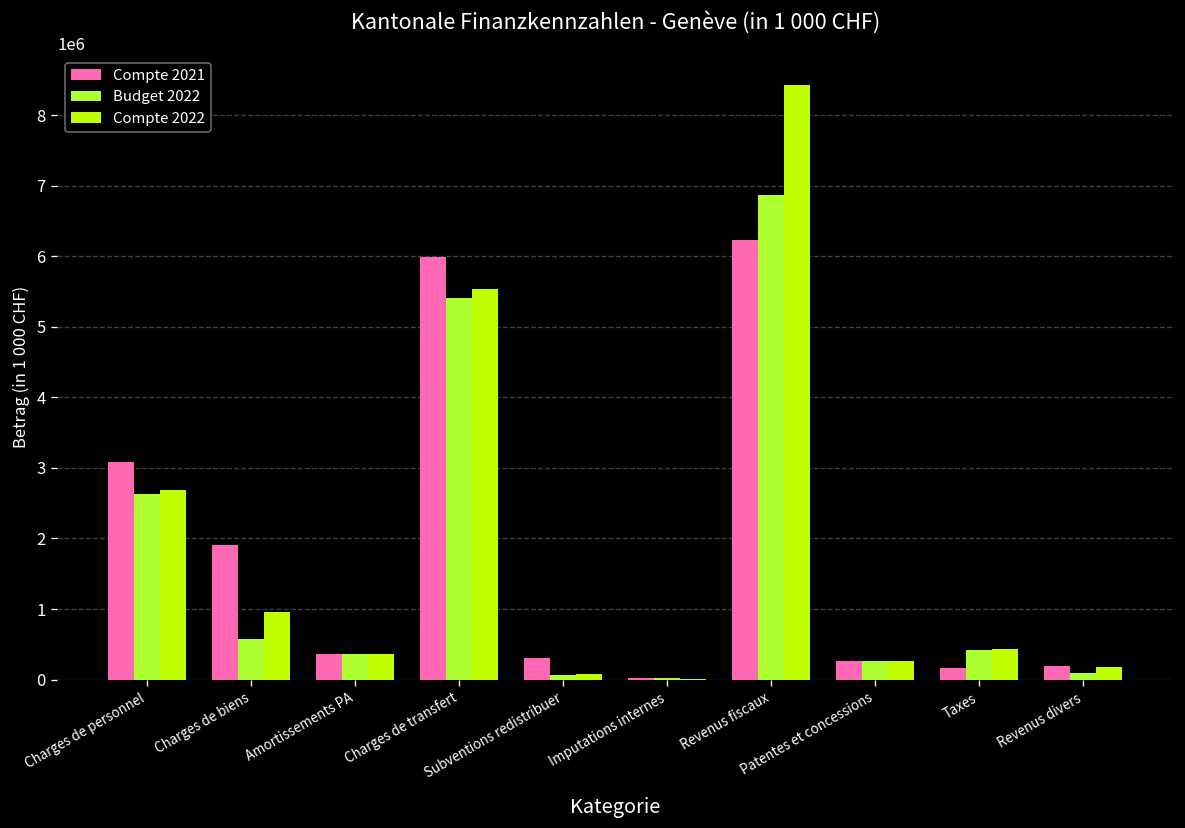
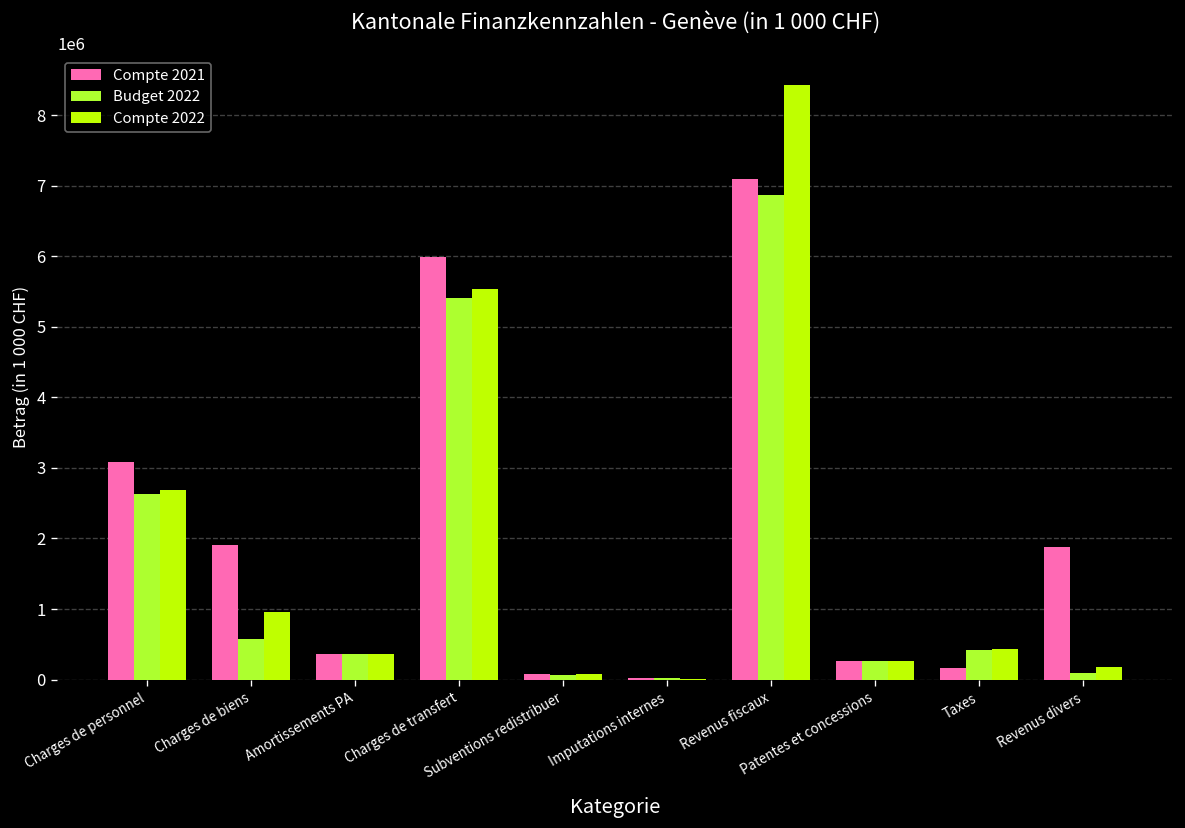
Compte 2021, Subventions redistribuer: 300000 -> 100000
Compte 2021, Revenus fiscaux: 6200000 -> 7100000
Compte 2021, Revenus divers: 200000 -> 1900000
